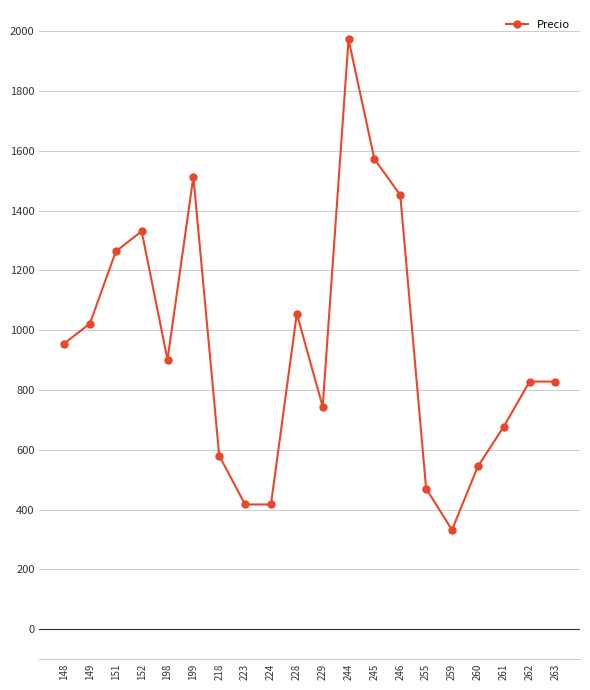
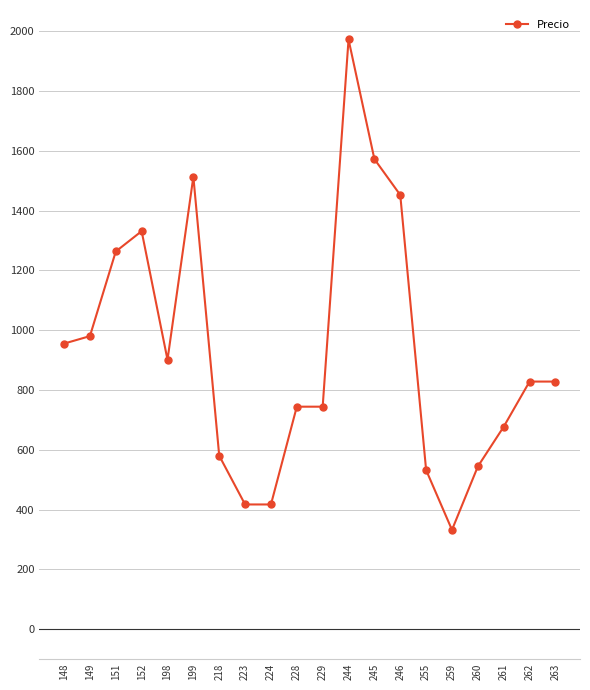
149: 1020 -> 980
228: 1060 -> 740
255: 470 -> 530
